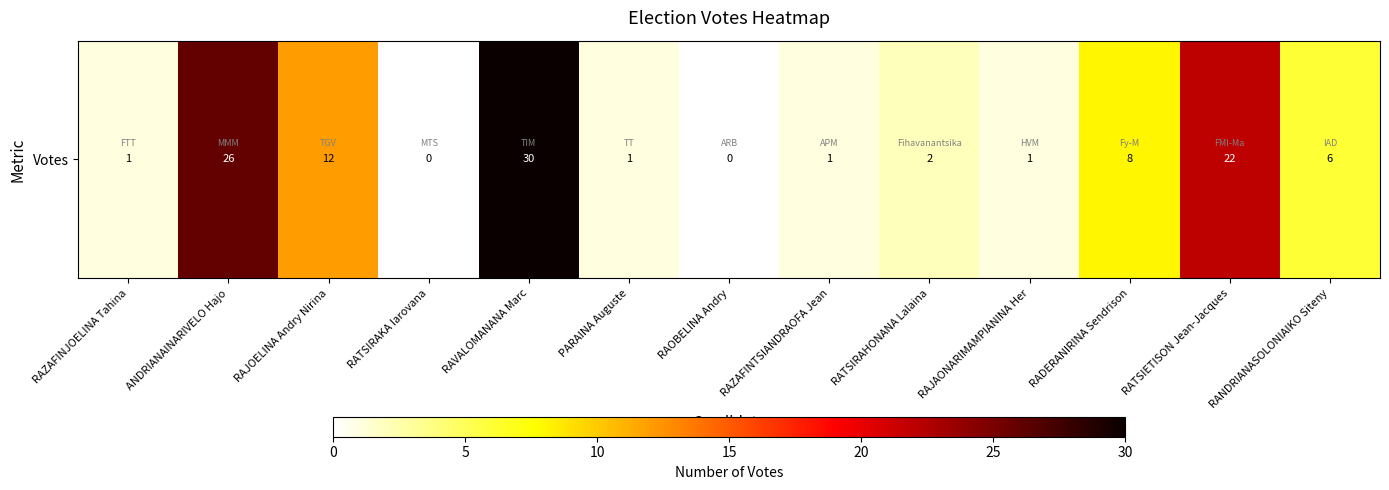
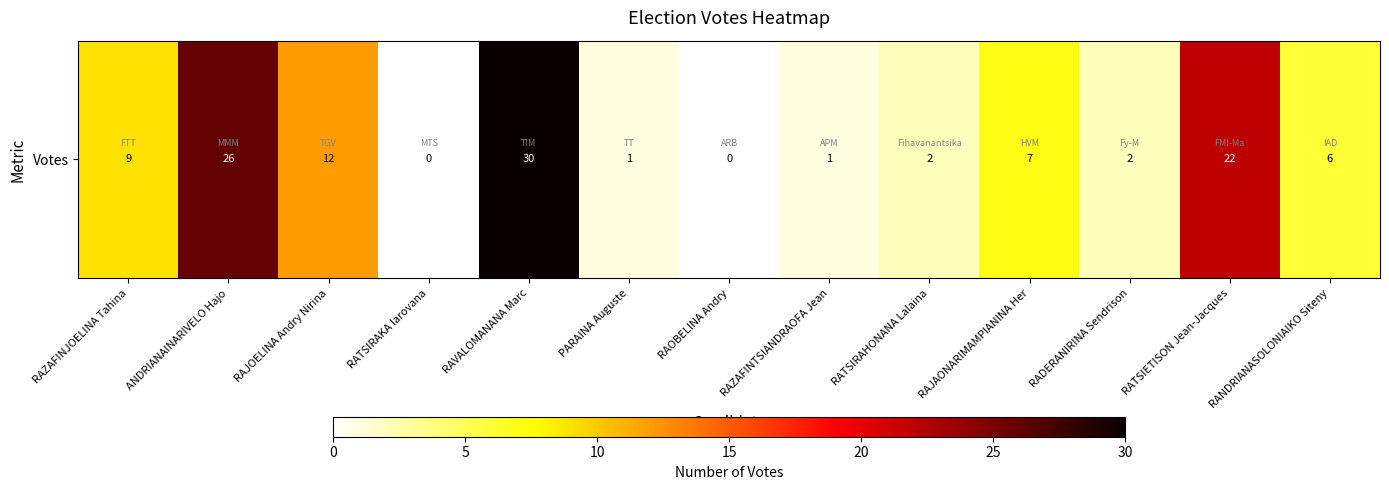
Votes, RAZAFINJOELINA Tahina: 1 -> 9
Votes, RAJAONARIMAMPIANINA Her: 1 -> 7
Votes, RADERANIRINA Sendrison: 8 -> 2
